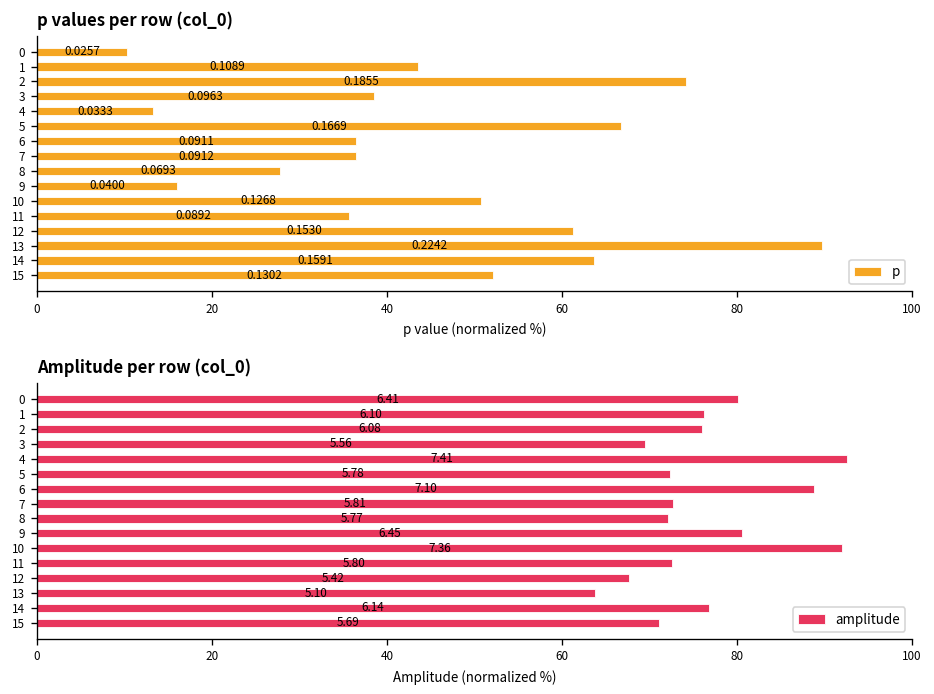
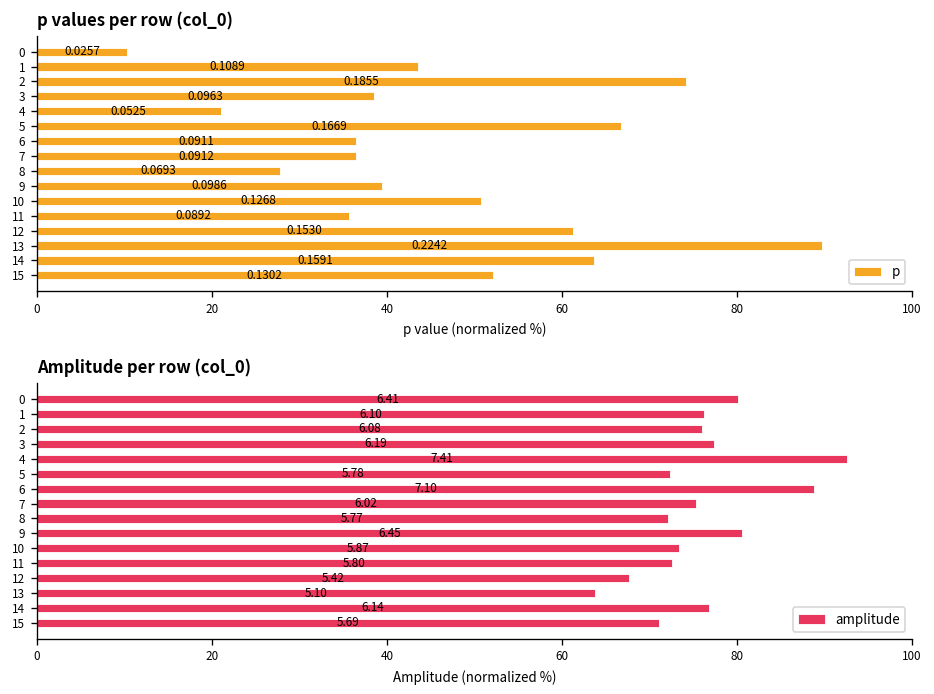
p values per row (col_0), 4: 0.0333 -> 0.0525
p values per row (col_0), 9: 0.0400 -> 0.0986
Amplitude per row (col_0), 3: 5.56 -> 6.19
Amplitude per row (col_0), 7: 5.81 -> 6.02
Amplitude per row (col_0), 10: 7.36 -> 5.87
